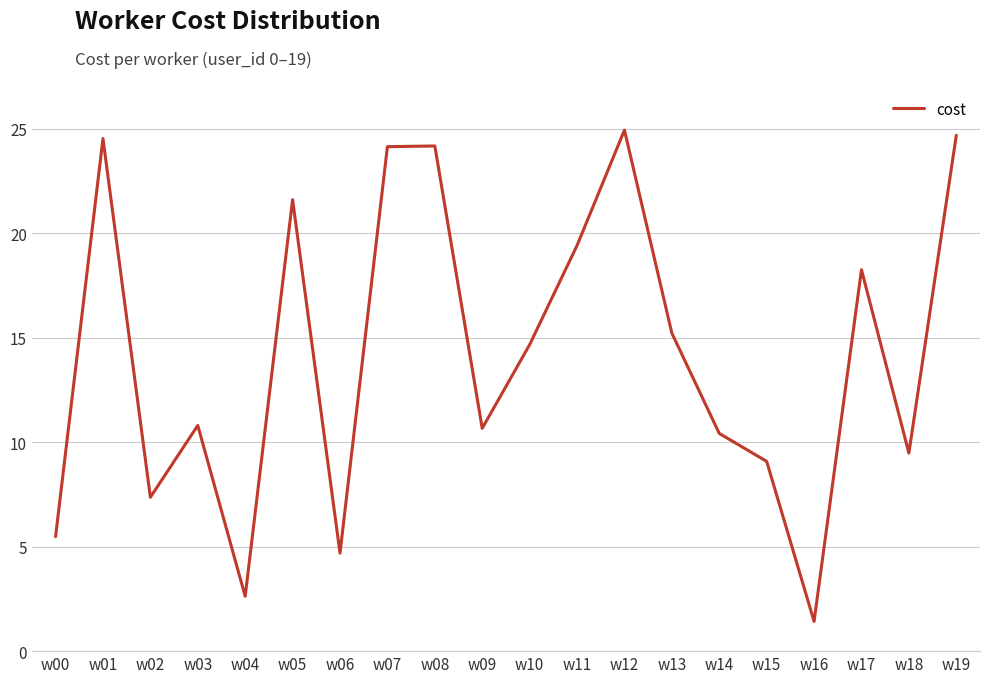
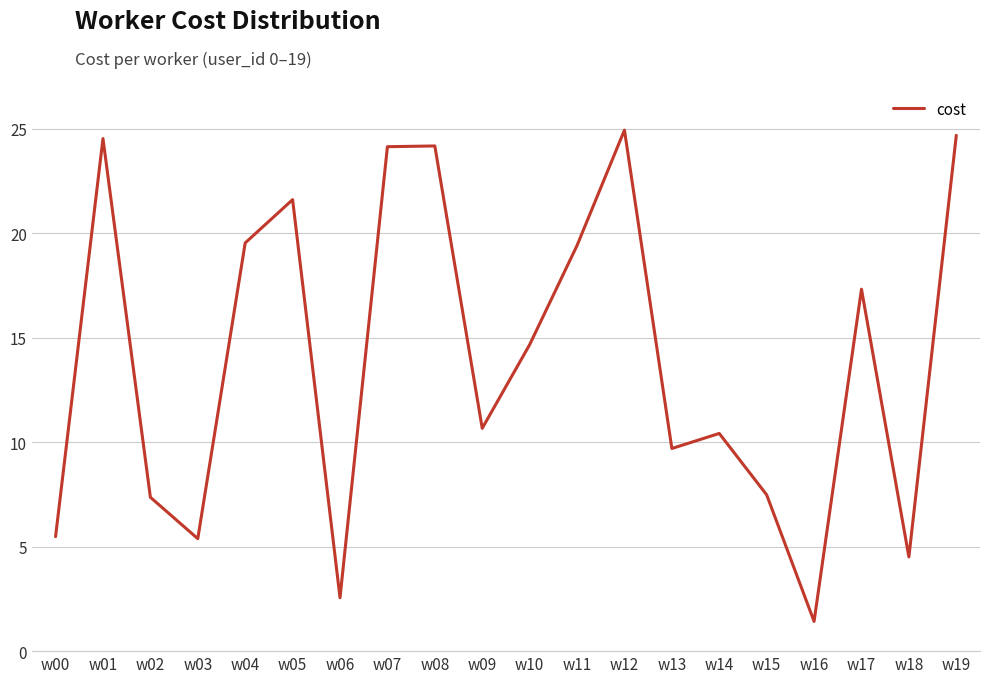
w03: 10.8 -> 5.4
w04: 2.6 -> 19.5
w06: 4.7 -> 2.6
w13: 15.2 -> 9.7
w15: 9.1 -> 7.5
w17: 18.3 -> 17.3
w18: 9.5 -> 4.5
